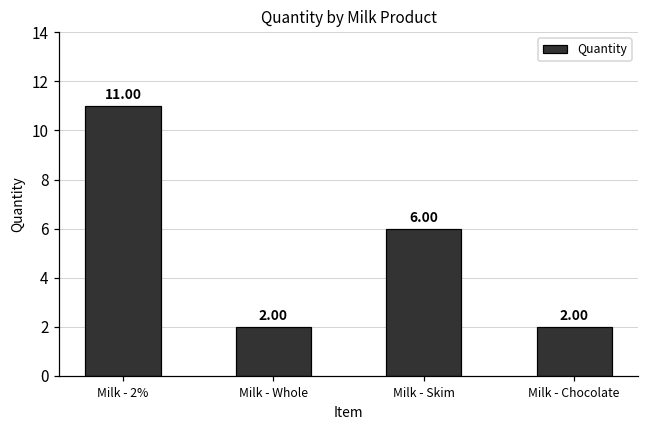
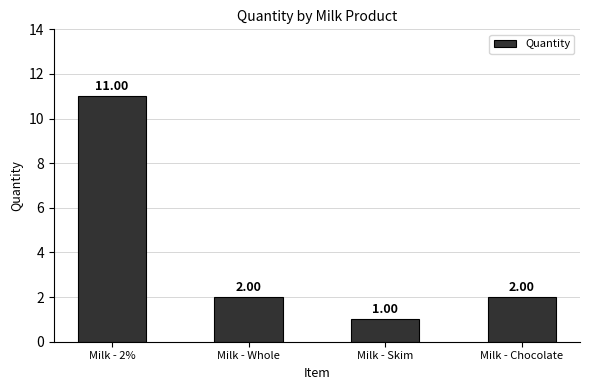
Milk - Skim: 6.00 -> 1.00
